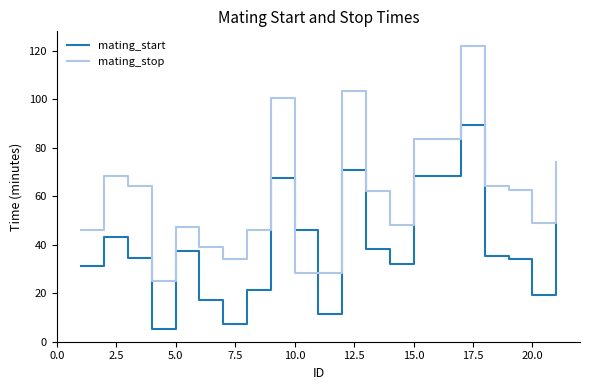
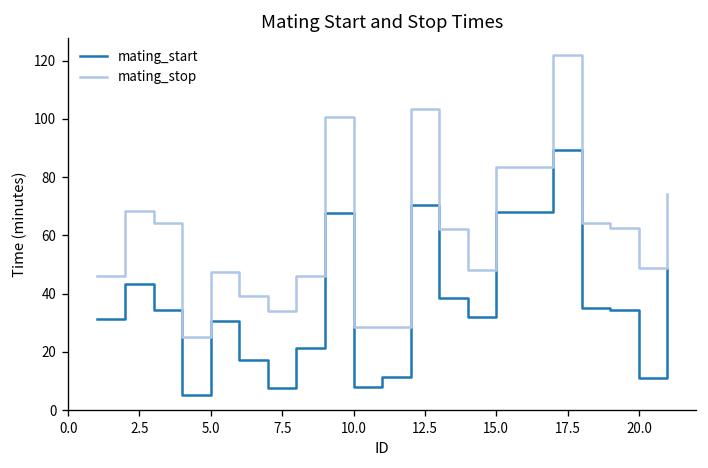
mating_start, 5.0: 37 -> 31
mating_start, 10.0: 46 -> 8
mating_start, 20.0: 19 -> 11
